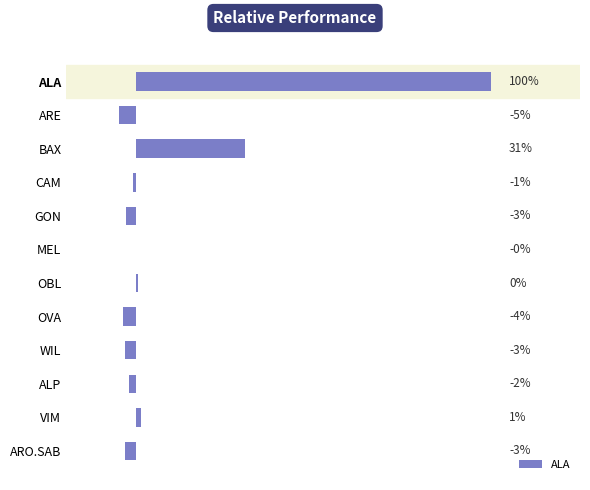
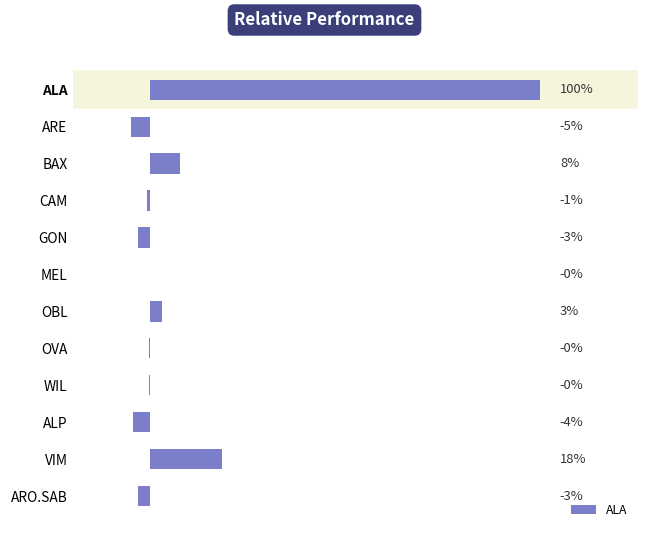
BAX: 31% -> 8%
OBL: 0% -> 3%
OVA: -4% -> -0%
WIL: -3% -> -0%
ALP: -2% -> -4%
VIM: 1% -> 18%
